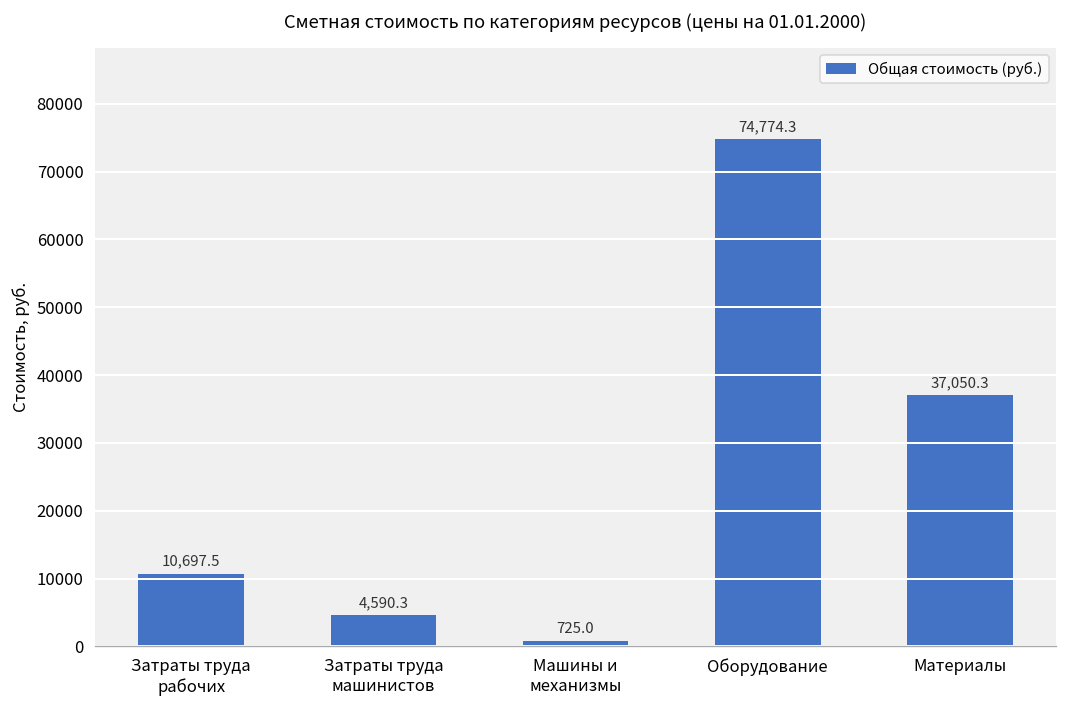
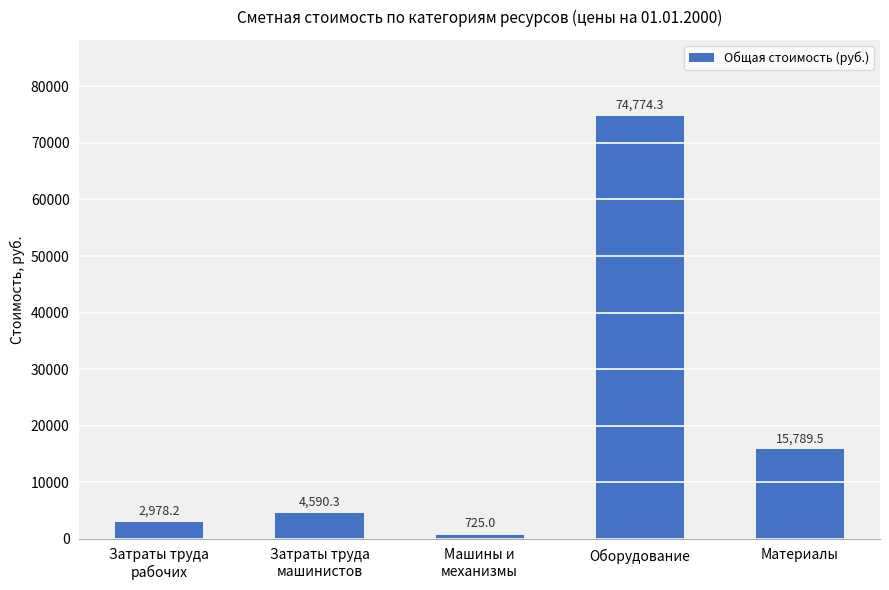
Затраты труда рабочих: 10,697.5 -> 2,978.2
Материалы: 37,050.3 -> 15,789.5
